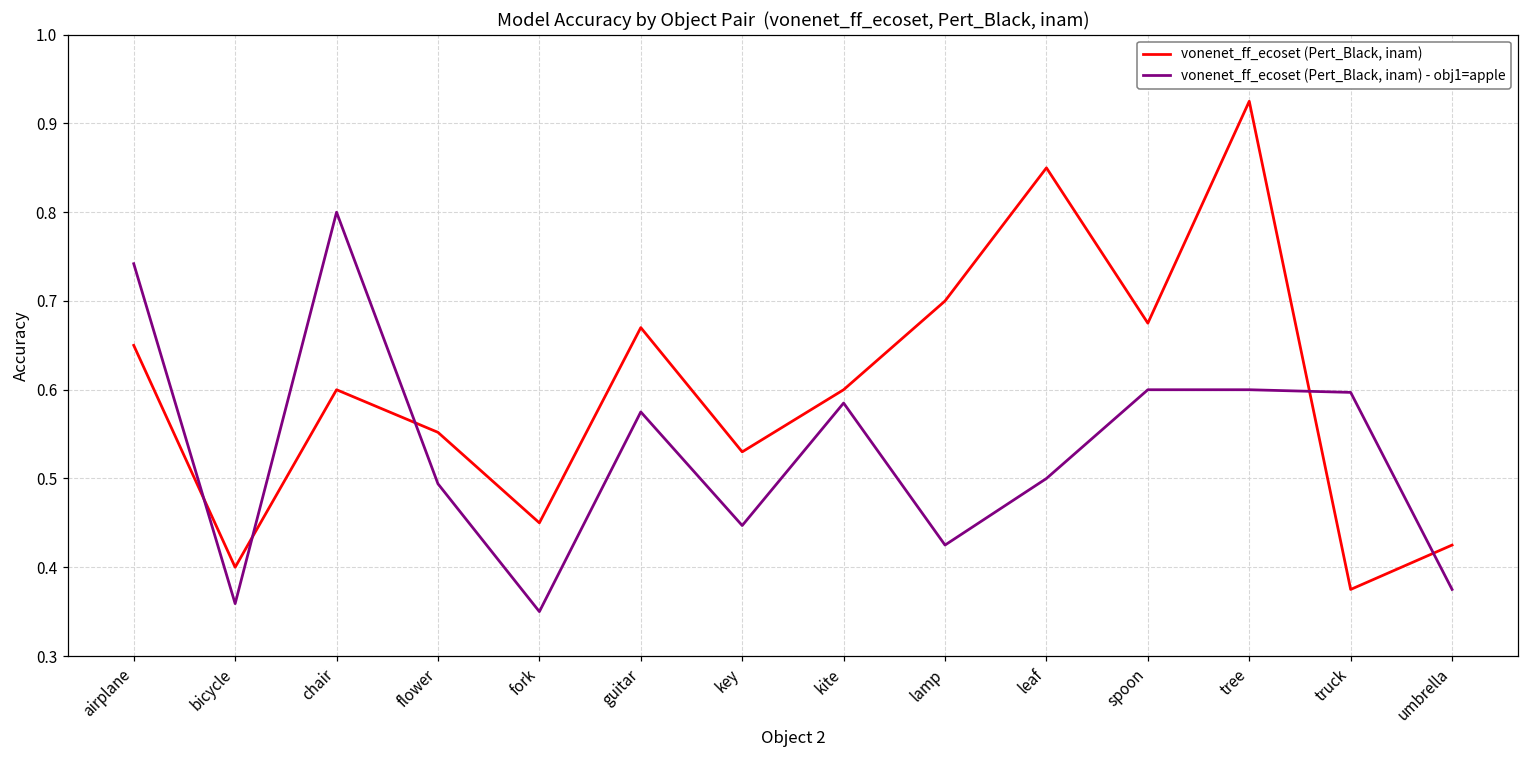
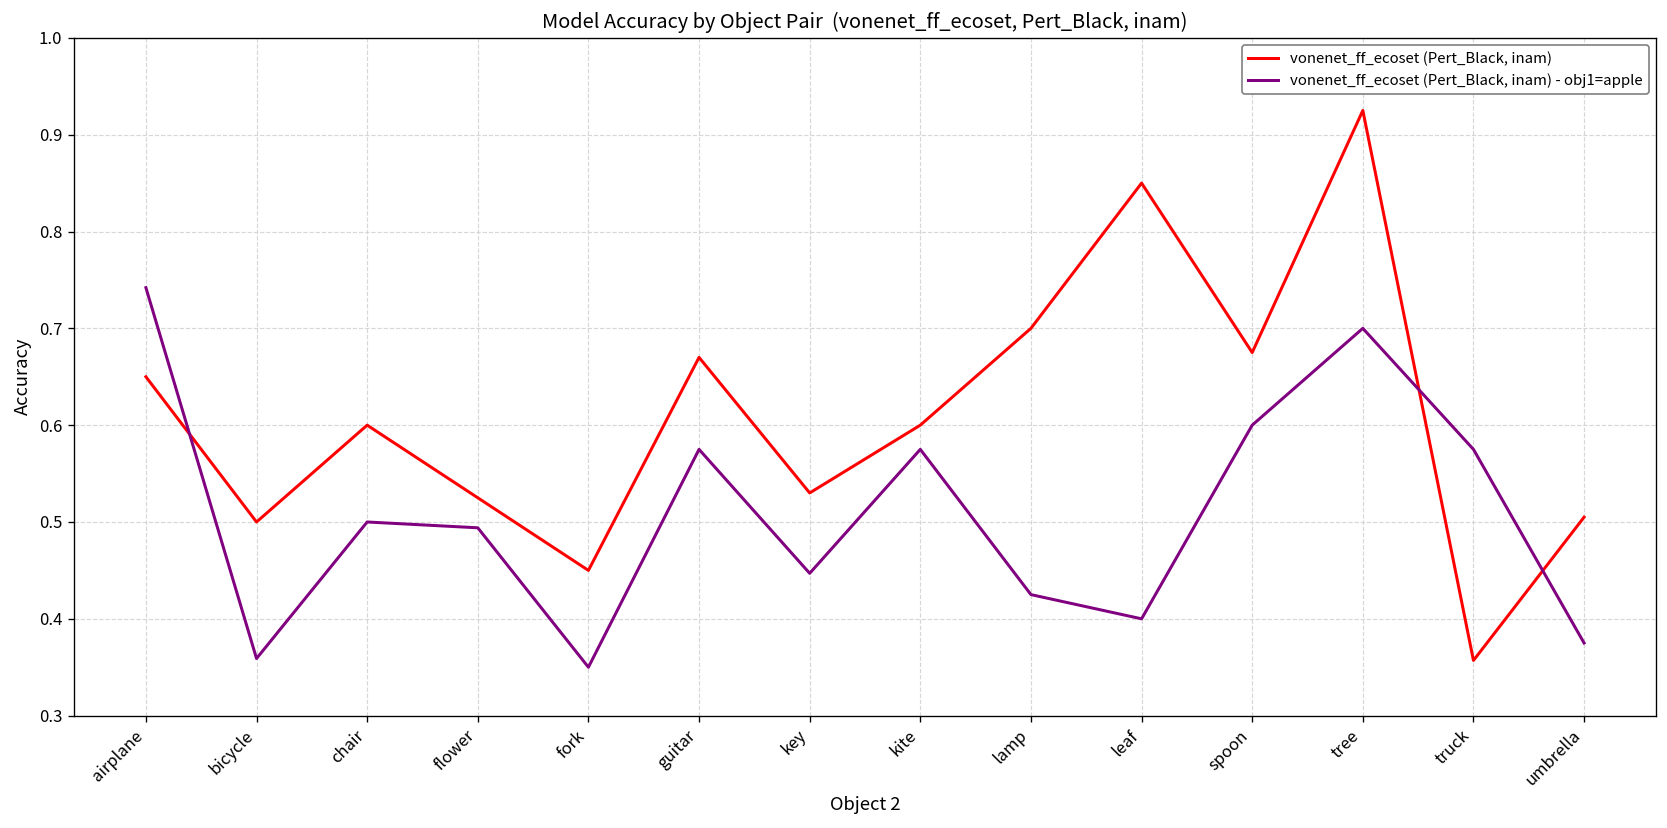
vonenet_ff_ecoset (Pert_Black, inam), bicycle: 0.4 -> 0.5
vonenet_ff_ecoset (Pert_Black, inam) - obj1=apple, chair: 0.8 -> 0.5
vonenet_ff_ecoset (Pert_Black, inam), flower: 0.55 -> 0.53
vonenet_ff_ecoset (Pert_Black, inam) - obj1=apple, kite: 0.59 -> 0.58
vonenet_ff_ecoset (Pert_Black, inam) - obj1=apple, leaf: 0.5 -> 0.4
vonenet_ff_ecoset (Pert_Black, inam) - obj1=apple, tree: 0.6 -> 0.7
vonenet_ff_ecoset (Pert_Black, inam), truck: 0.38 -> 0.36
vonenet_ff_ecoset (Pert_Black, inam) - obj1=apple, truck: 0.60 -> 0.58
vonenet_ff_ecoset (Pert_Black, inam), umbrella: 0.43 -> 0.51
